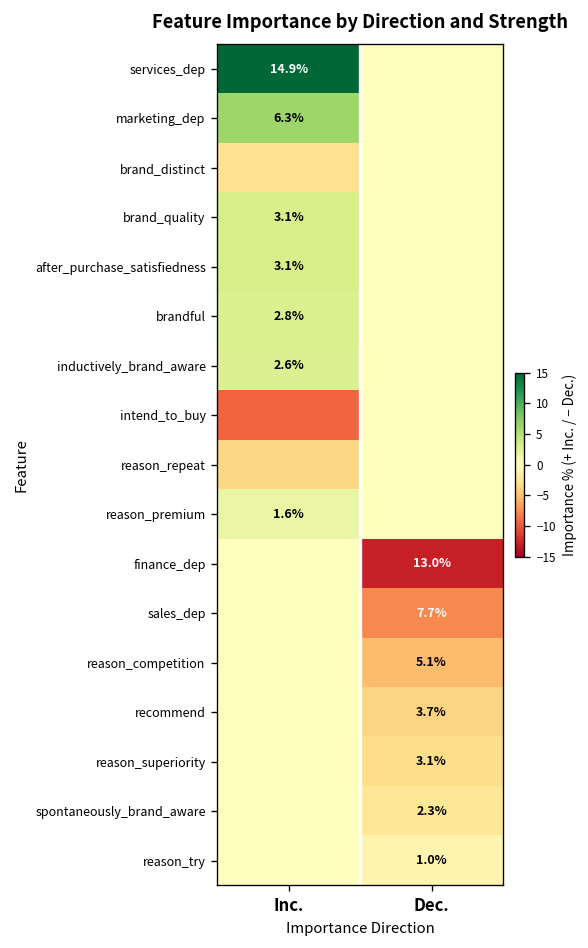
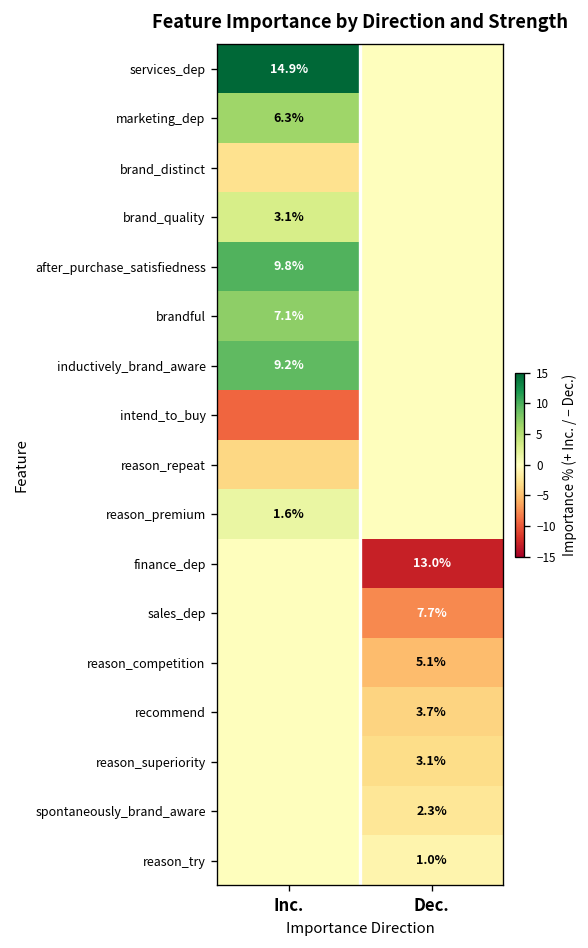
after_purchase_satisfiedness, Inc.: 3.1% -> 9.8%
brandful, Inc.: 2.8% -> 7.1%
inductively_brand_aware, Inc.: 2.6% -> 9.2%
